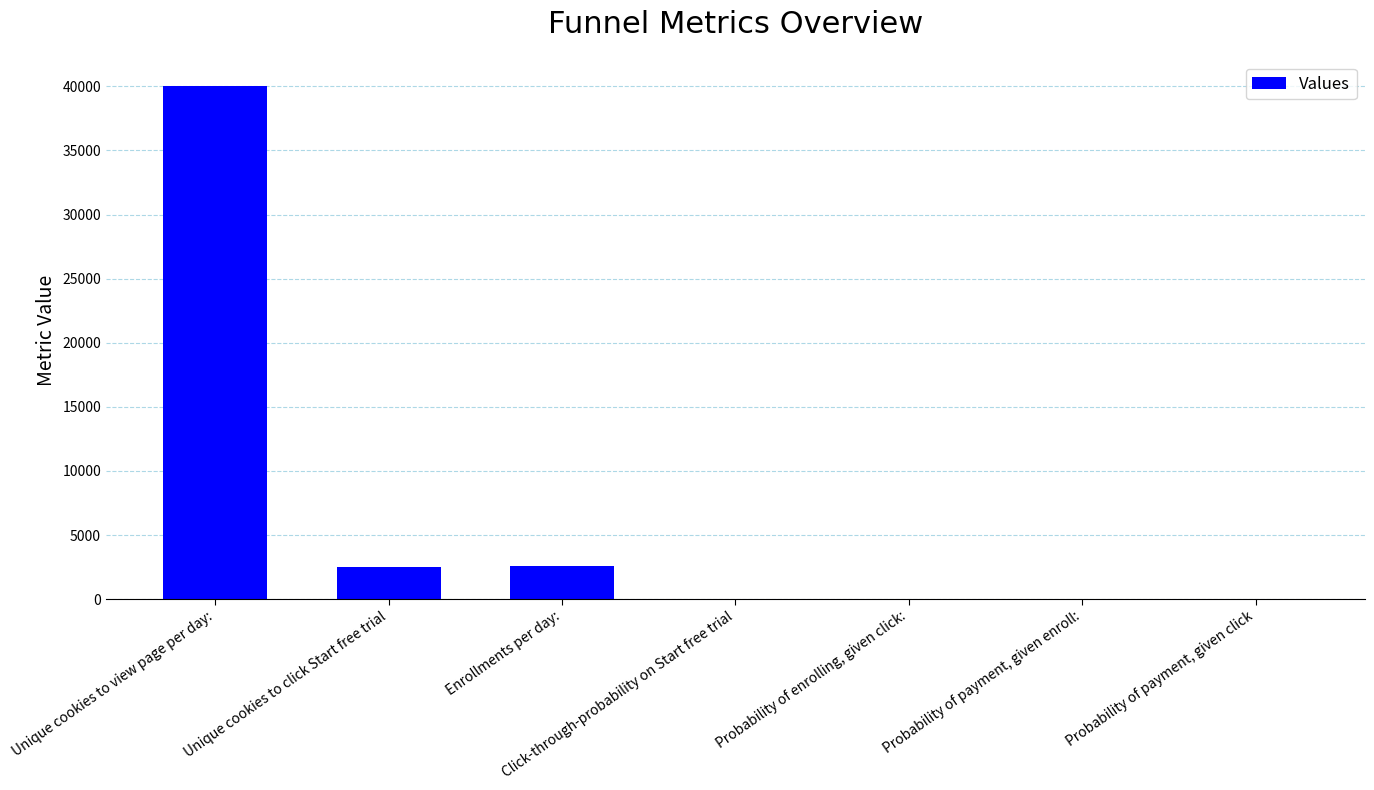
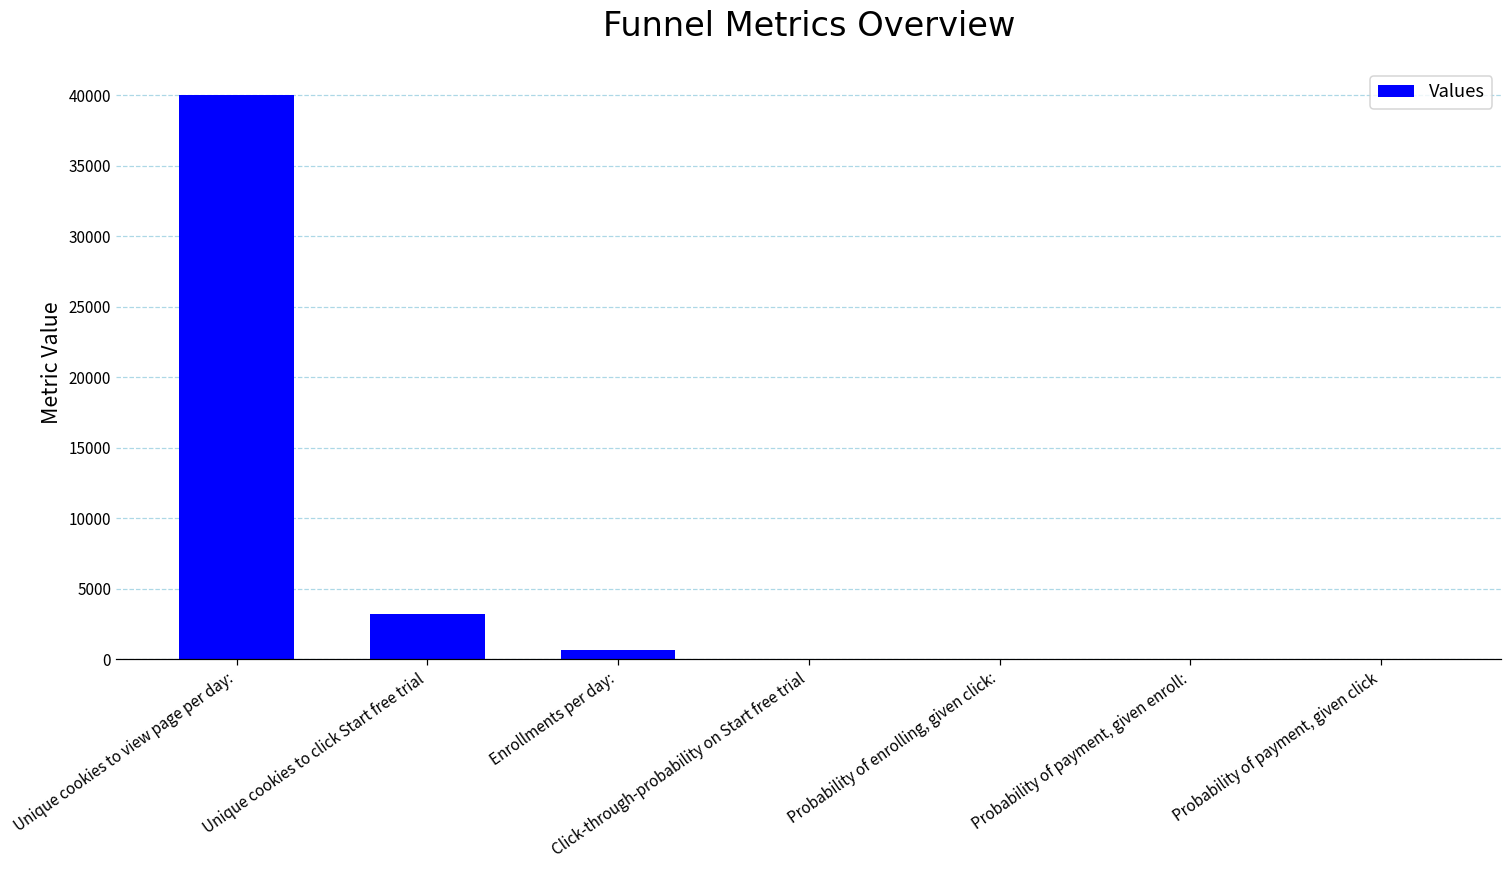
Unique cookies to click Start free trial: 2500 -> 3200
Enrollments per day:: 2600 -> 700
